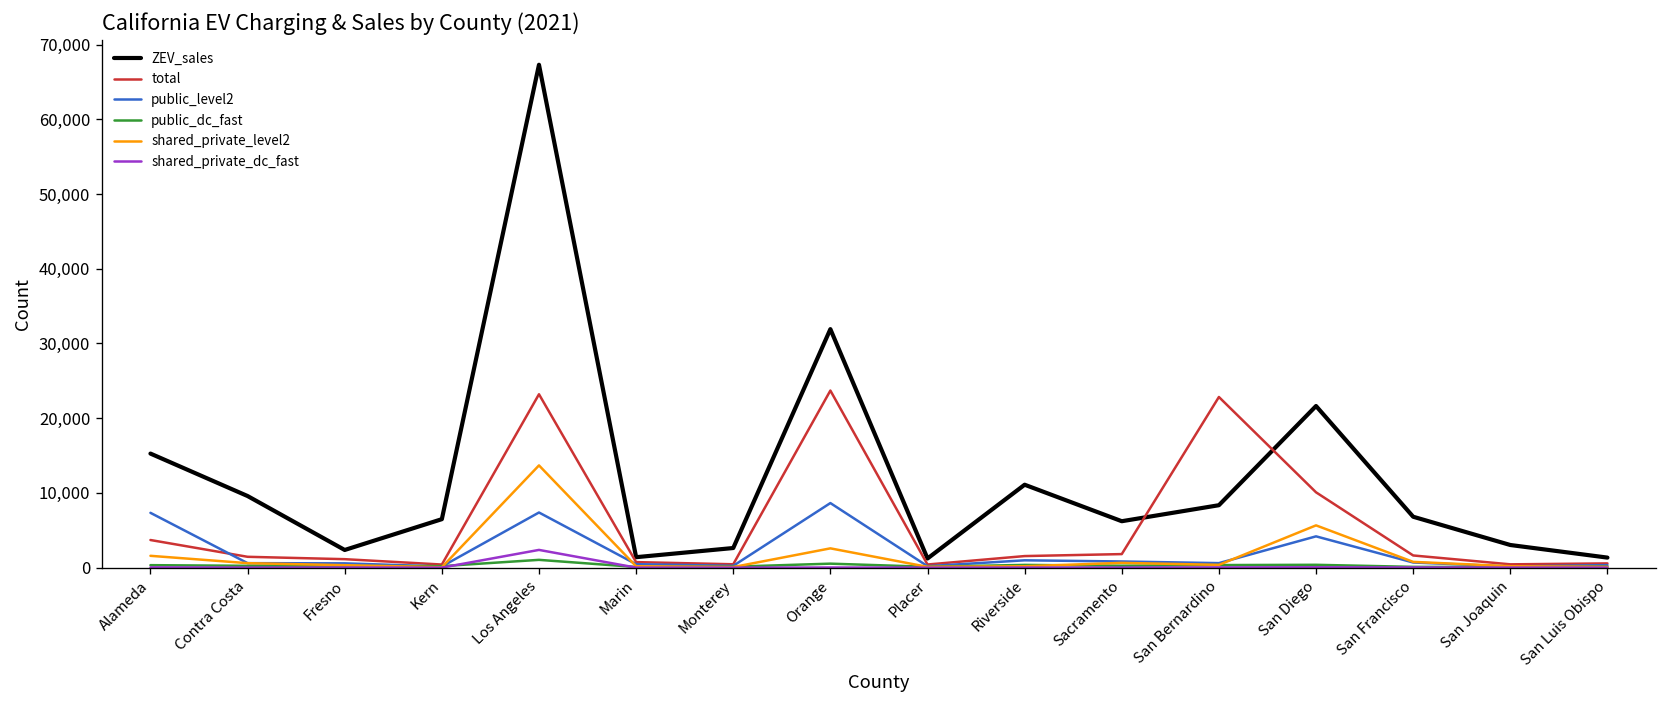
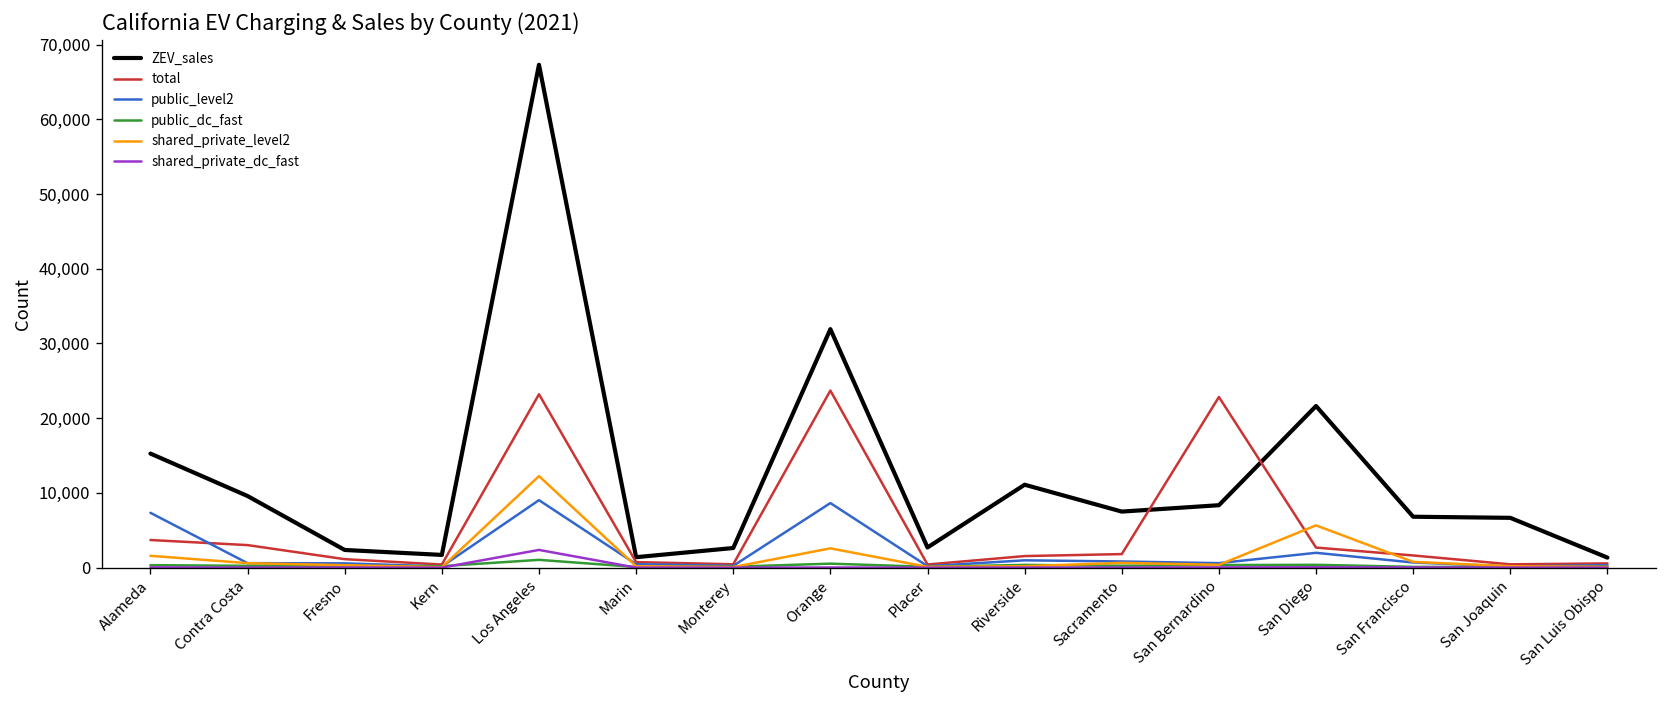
total, Contra Costa: 1,000 -> 3,000
ZEV_sales, Kern: 6,000 -> 2,000
public_level2, Los Angeles: 7,000 -> 9,000
shared_private_level2, Los Angeles: 14,000 -> 12,000
ZEV_sales, Placer: 1,000 -> 3,000
ZEV_sales, Sacramento: 6,000 -> 8,000
total, San Diego: 10,000 -> 3,000
public_level2, San Diego: 4,000 -> 2,000
ZEV_sales, San Joaquin: 3,000 -> 7,000
